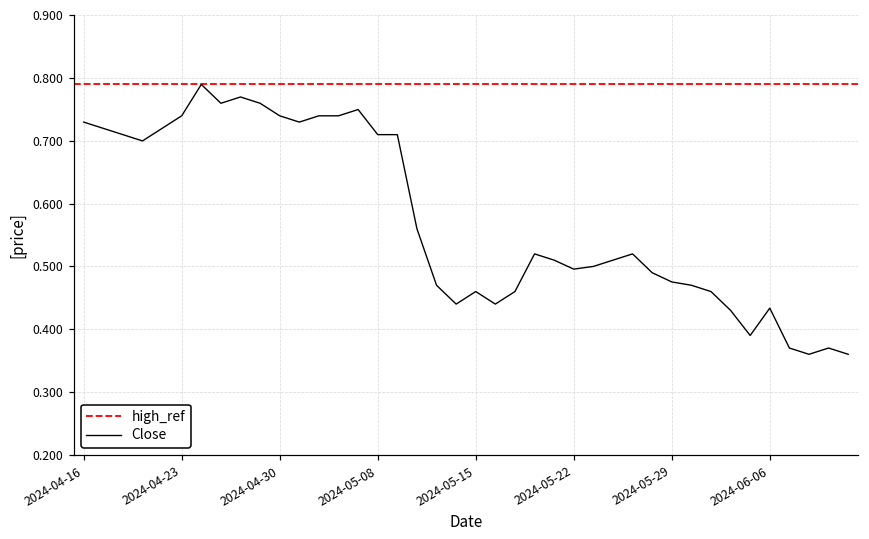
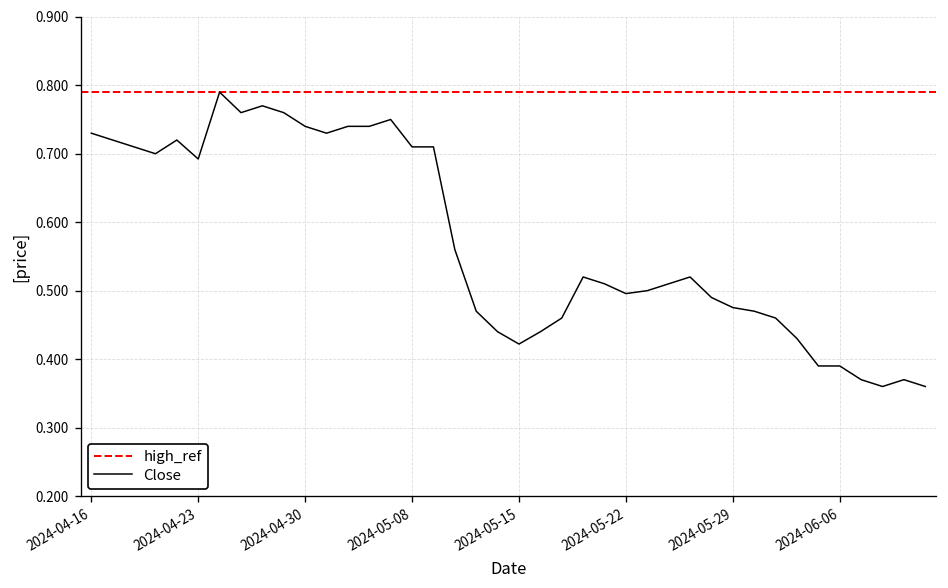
2024-04-23: 0.74 -> 0.69
2024-05-15: 0.46 -> 0.42
2024-06-06: 0.43 -> 0.39
